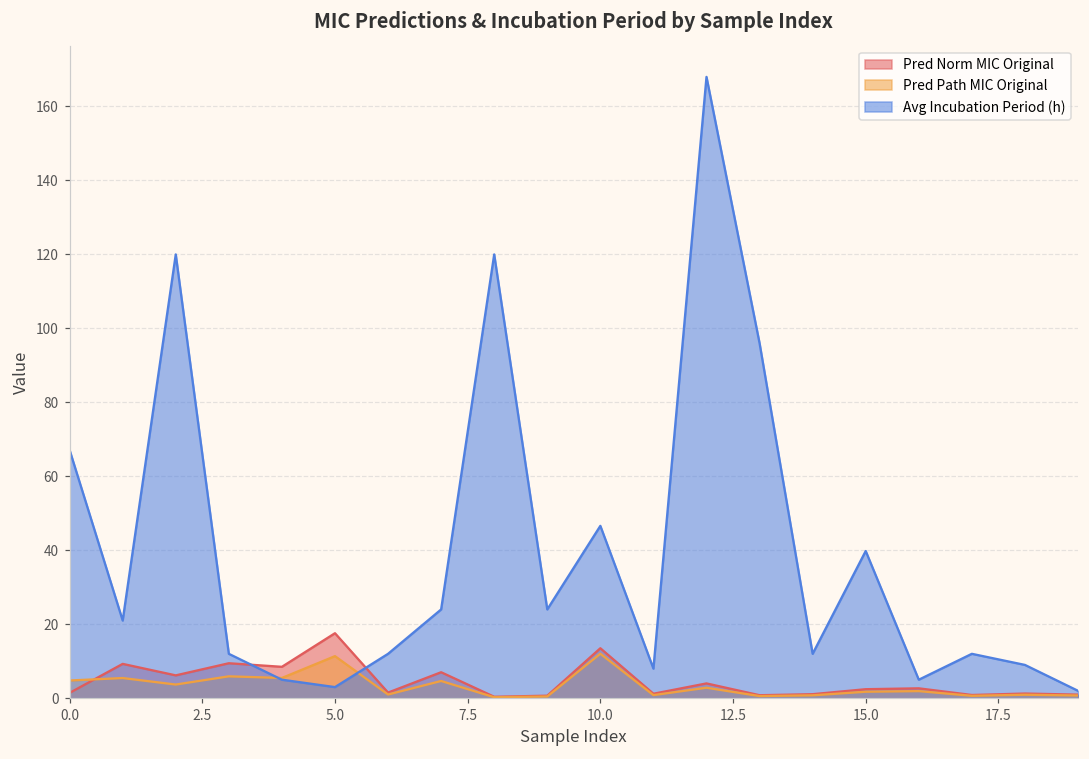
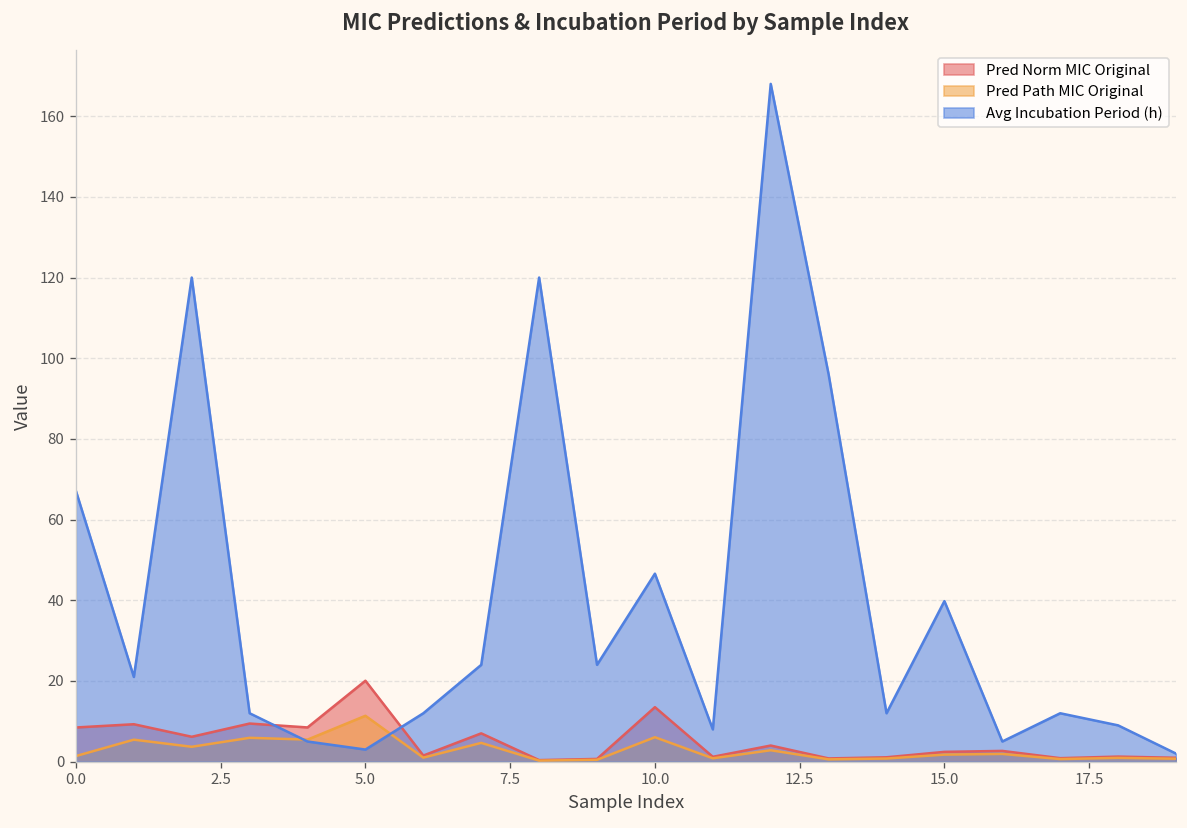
Pred Norm MIC Original, 0.0: 1 -> 8
Pred Path MIC Original, 0.0: 5 -> 1
Pred Norm MIC Original, 5.0: 18 -> 20
Pred Path MIC Original, 10.0: 12 -> 6
